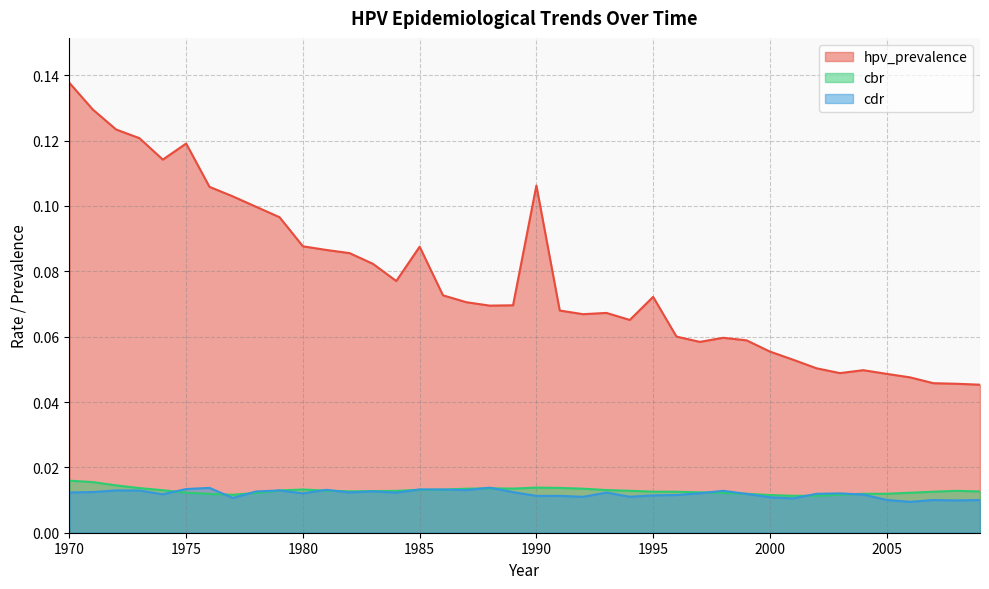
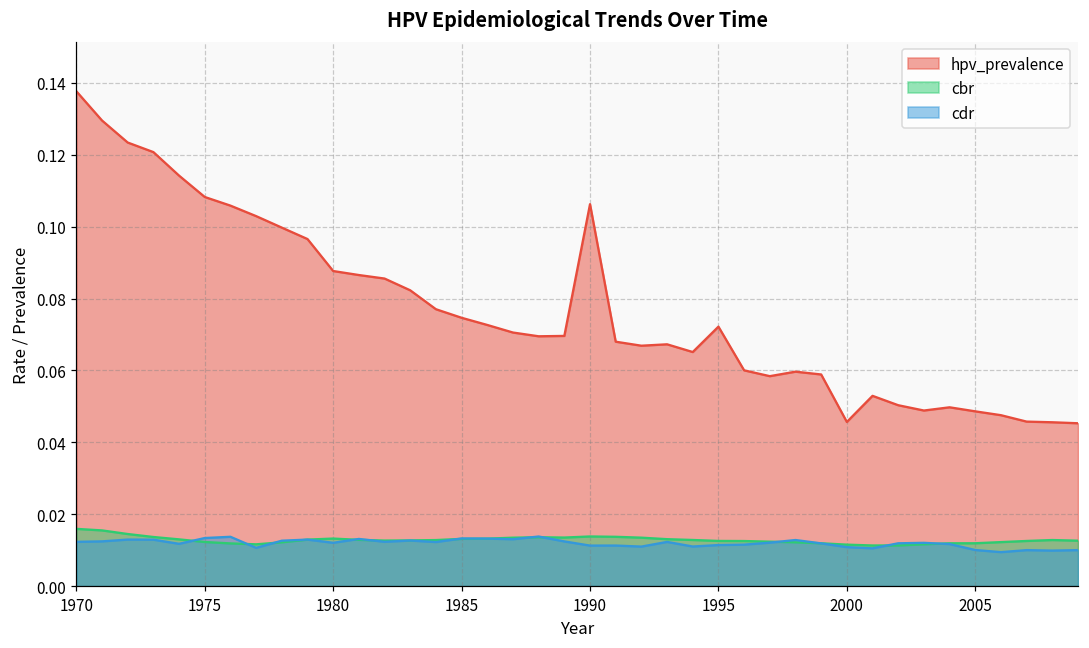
hpv_prevalence, 1975: 0.119 -> 0.108
hpv_prevalence, 1985: 0.088 -> 0.075
hpv_prevalence, 2000: 0.055 -> 0.046
